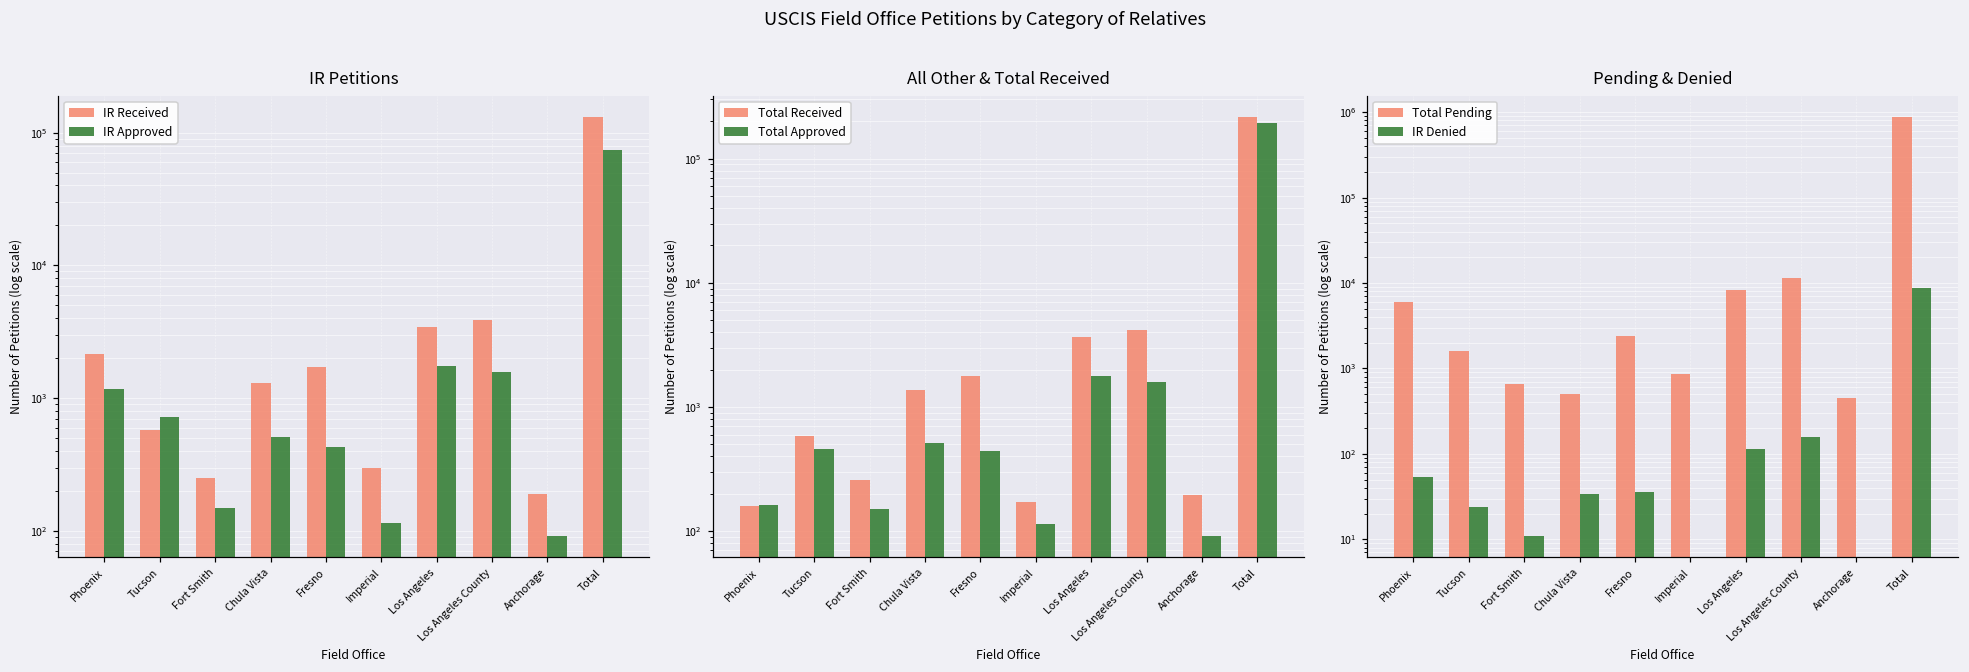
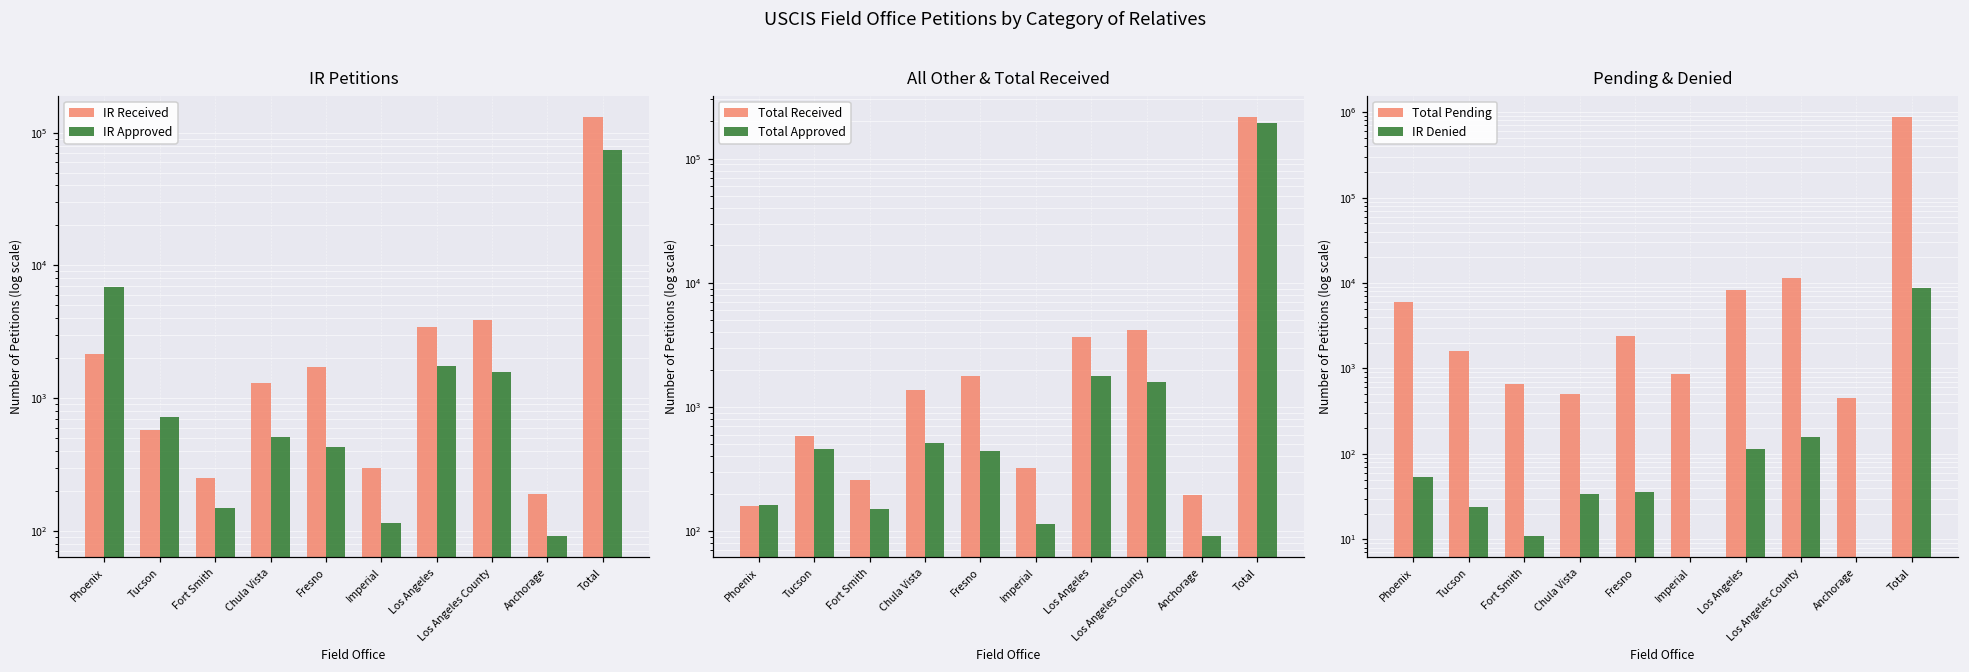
IR Petitions, IR Approved, Phoenix: 1200 -> 7000
All Other & Total Received, Total Received, Imperial: 170 -> 330
